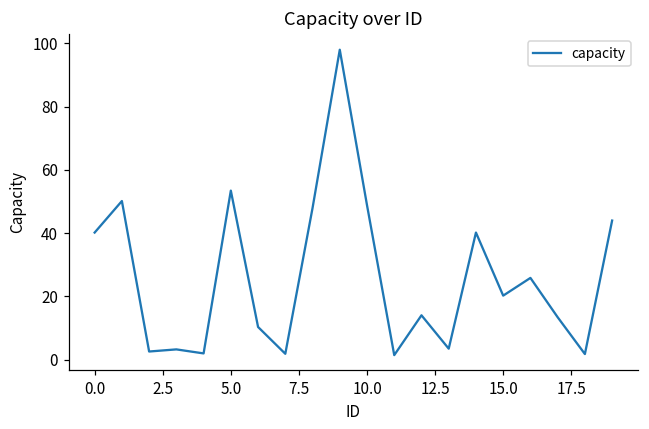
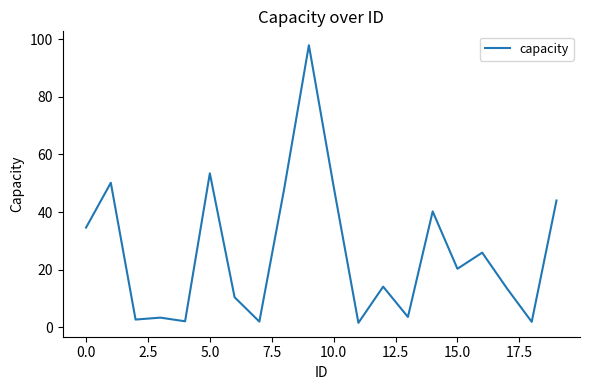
0.0: 40 -> 35
